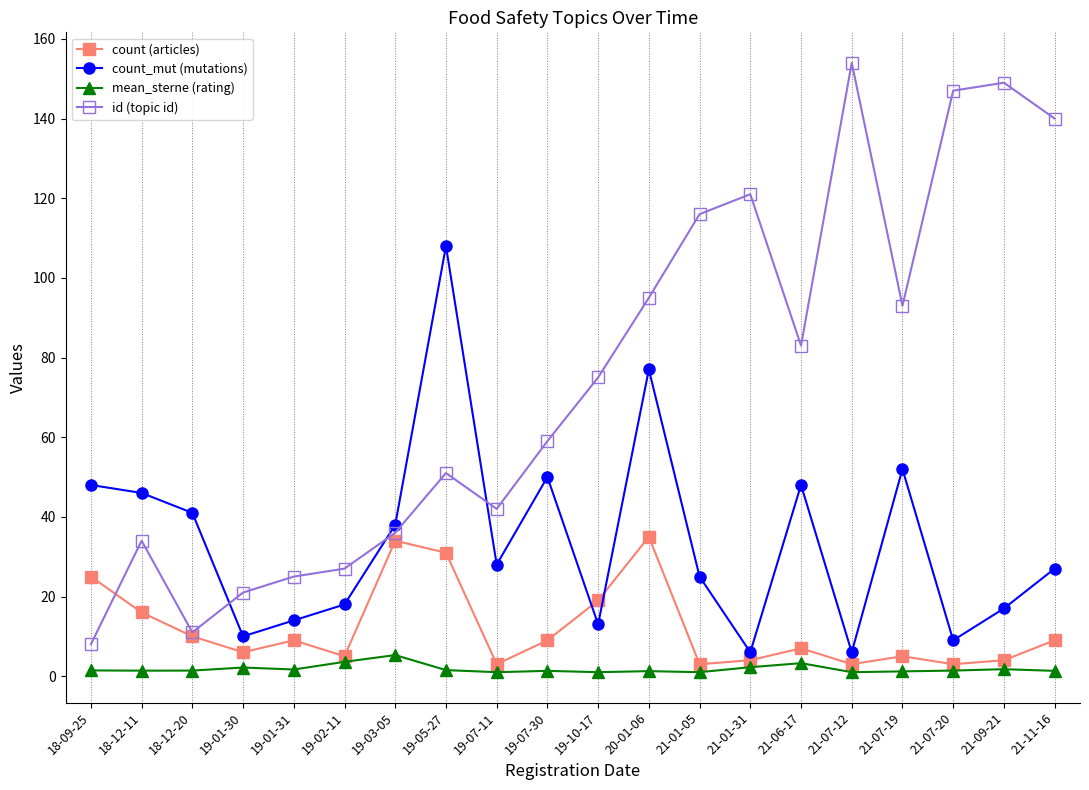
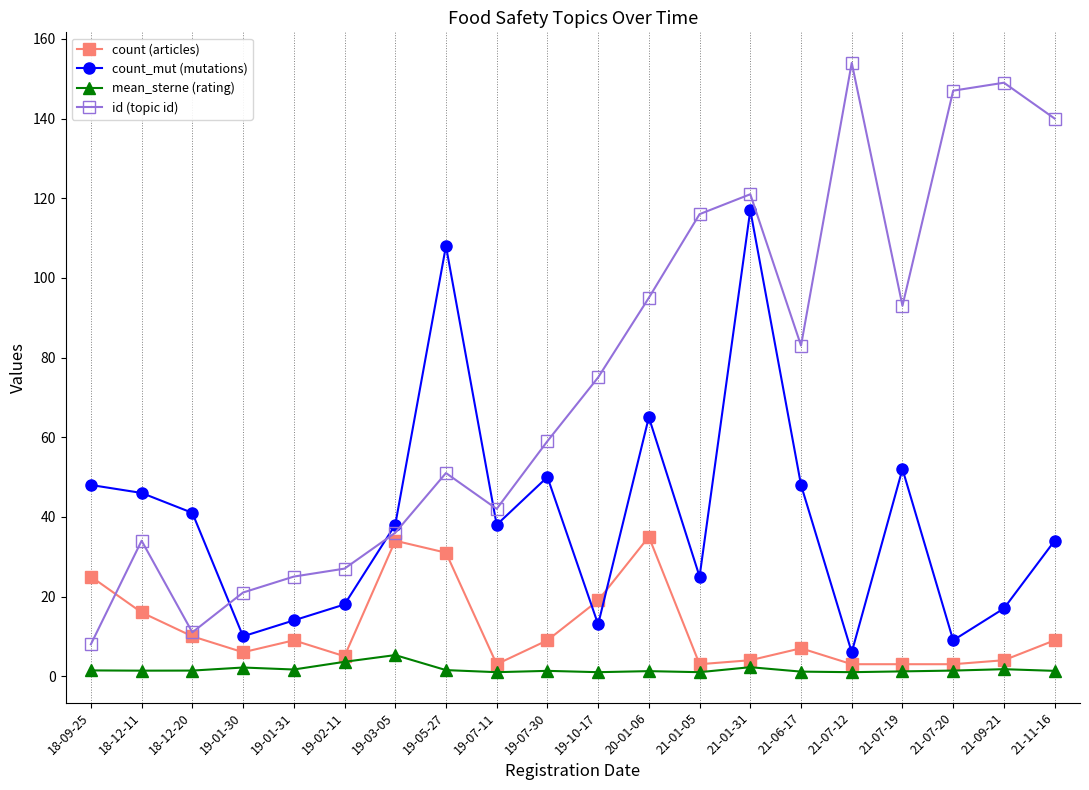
count_mut (mutations), 19-07-11: 28 -> 38
count_mut (mutations), 20-01-06: 77 -> 65
count_mut (mutations), 21-01-31: 6 -> 117
mean_sterne (rating), 21-06-17: 3 -> 1
count (articles), 21-07-19: 5 -> 3
count_mut (mutations), 21-11-16: 27 -> 34
